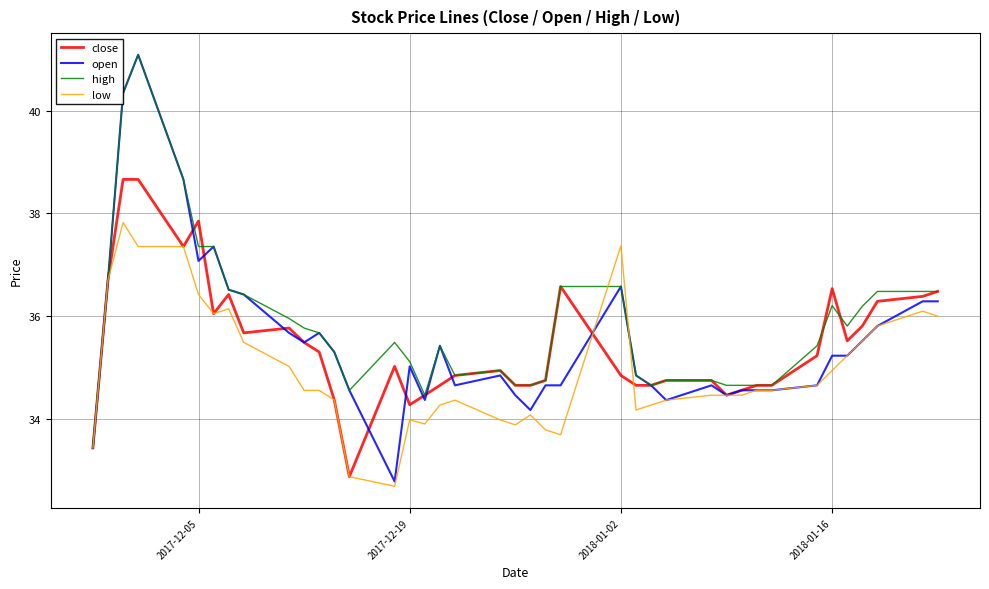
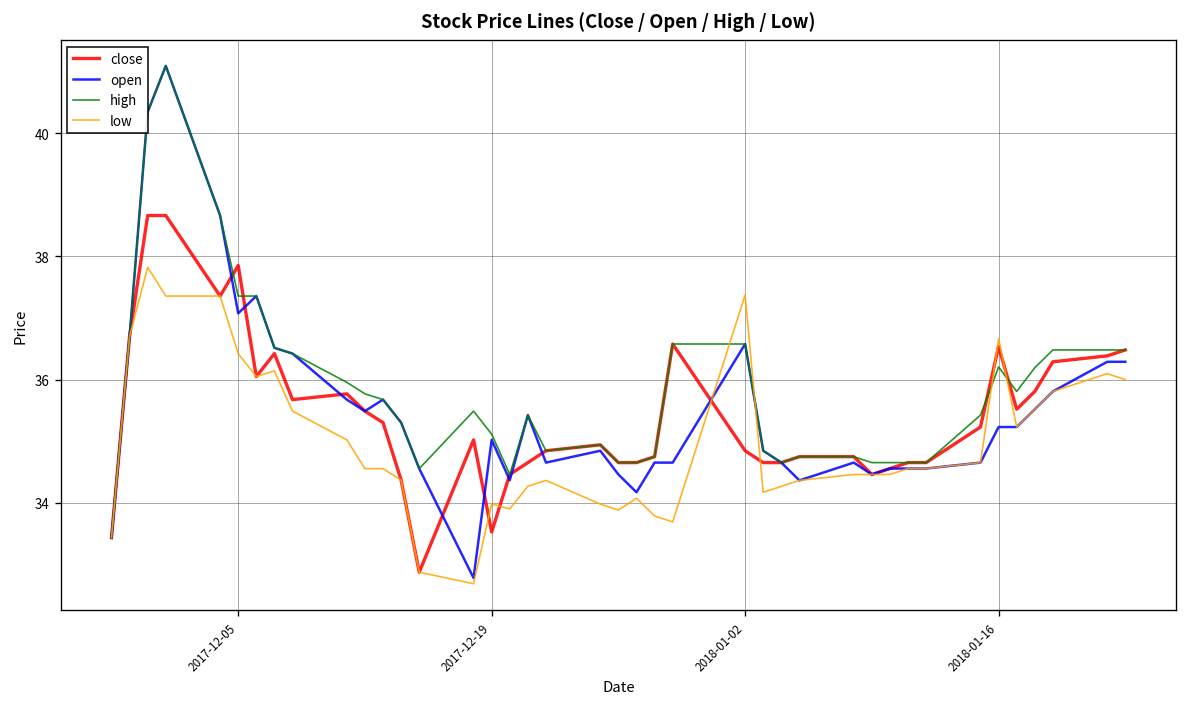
close, 2017-12-19: 34.3 -> 33.5
low, 2018-01-16: 34.9 -> 36.7
